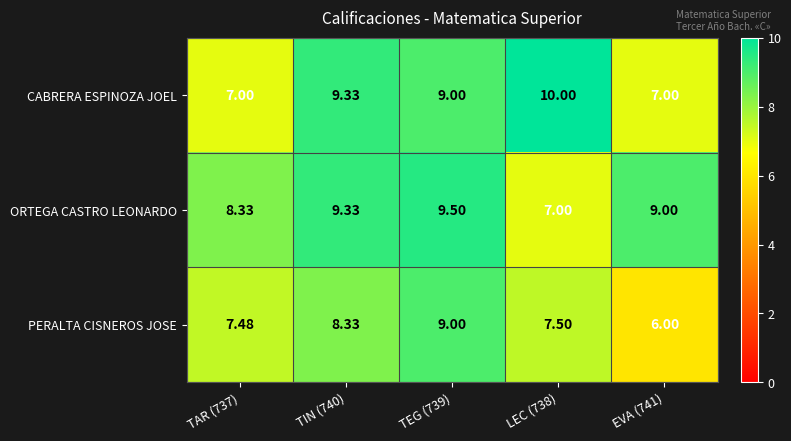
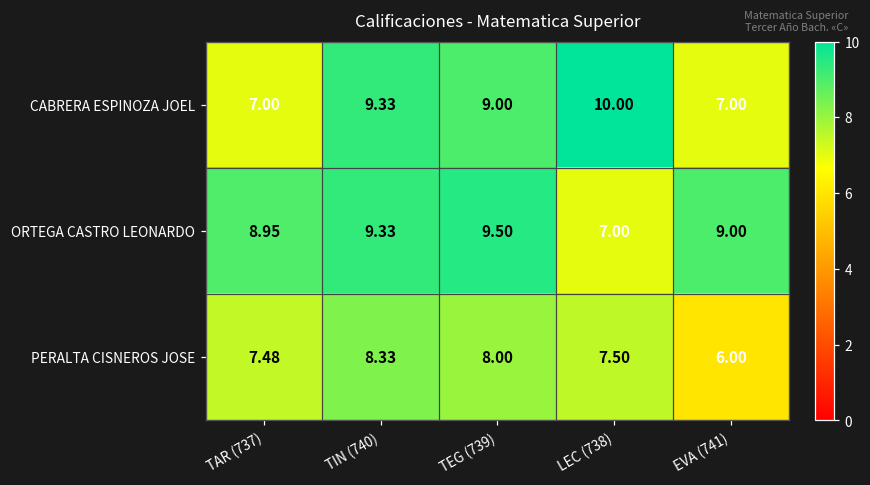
ORTEGA CASTRO LEONARDO, TAR (737): 8.33 -> 8.95
PERALTA CISNEROS JOSE, TEG (739): 9.00 -> 8.00
